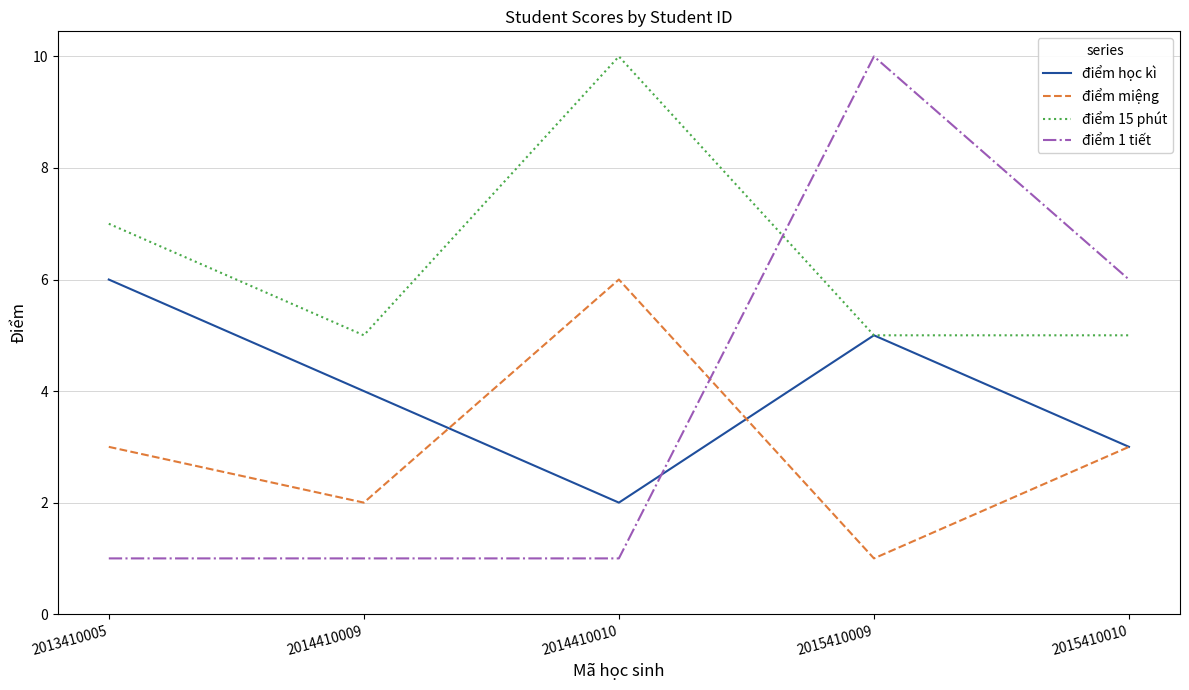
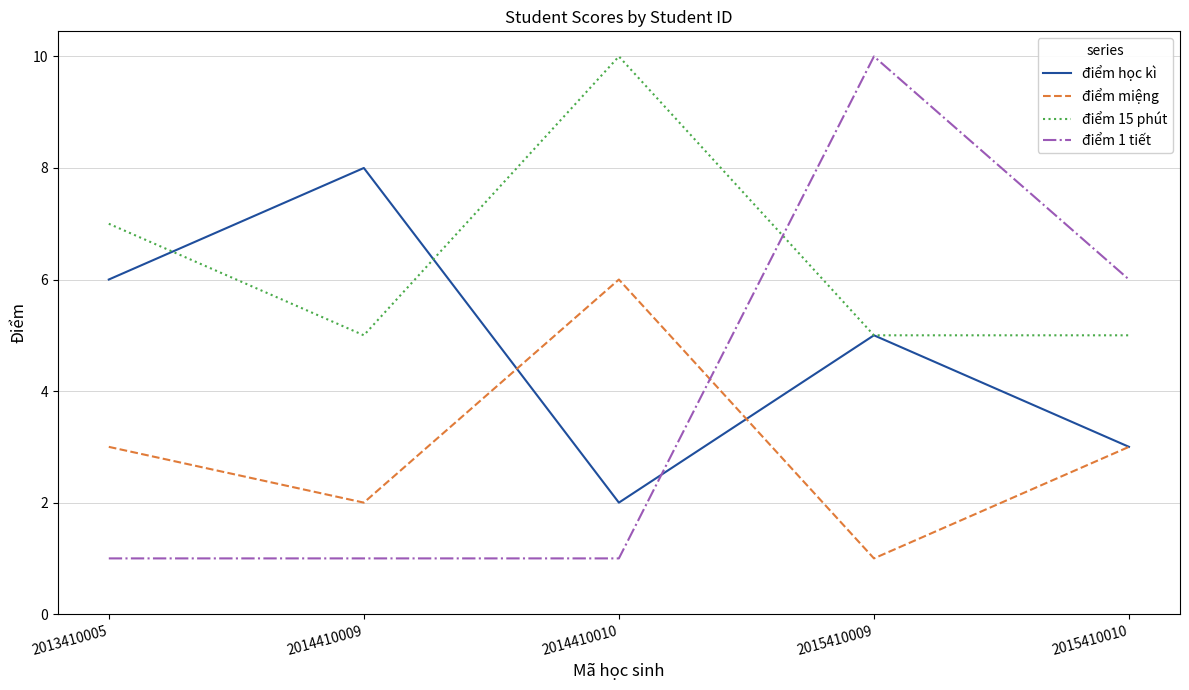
điểm học kì, 2014410009: 4 -> 8
